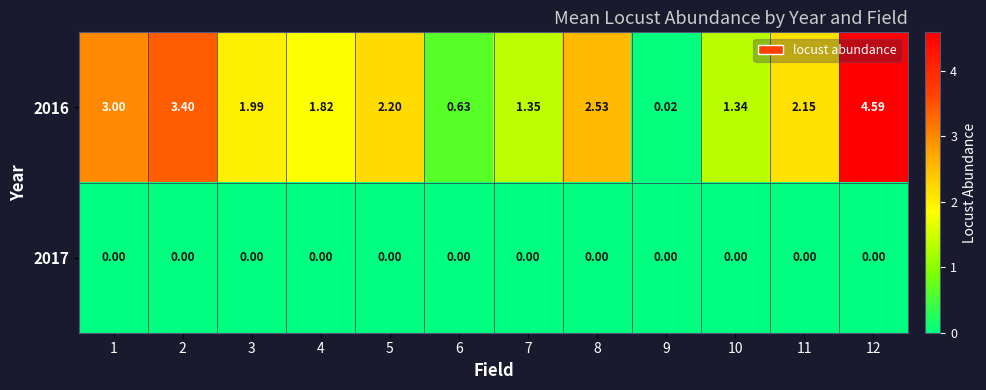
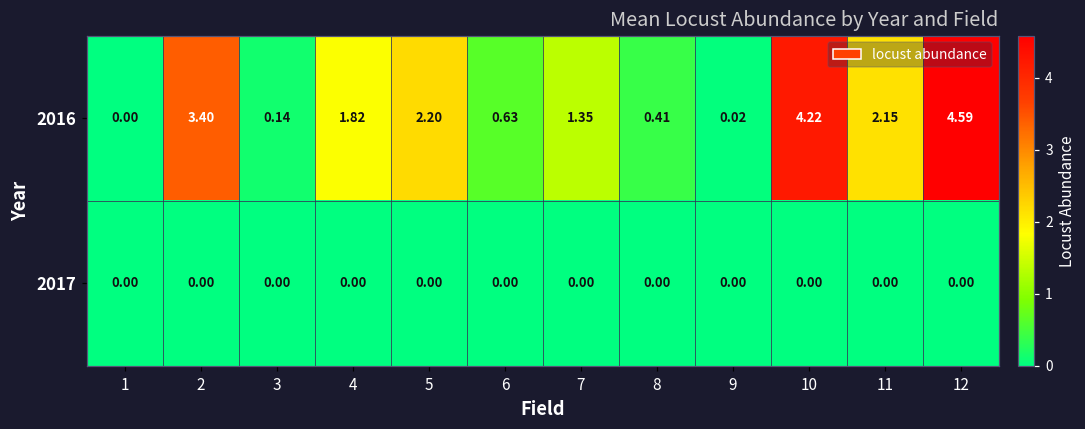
2016, 1: 3.00 -> 0.00
2016, 3: 1.99 -> 0.14
2016, 8: 2.53 -> 0.41
2016, 10: 1.34 -> 4.22
